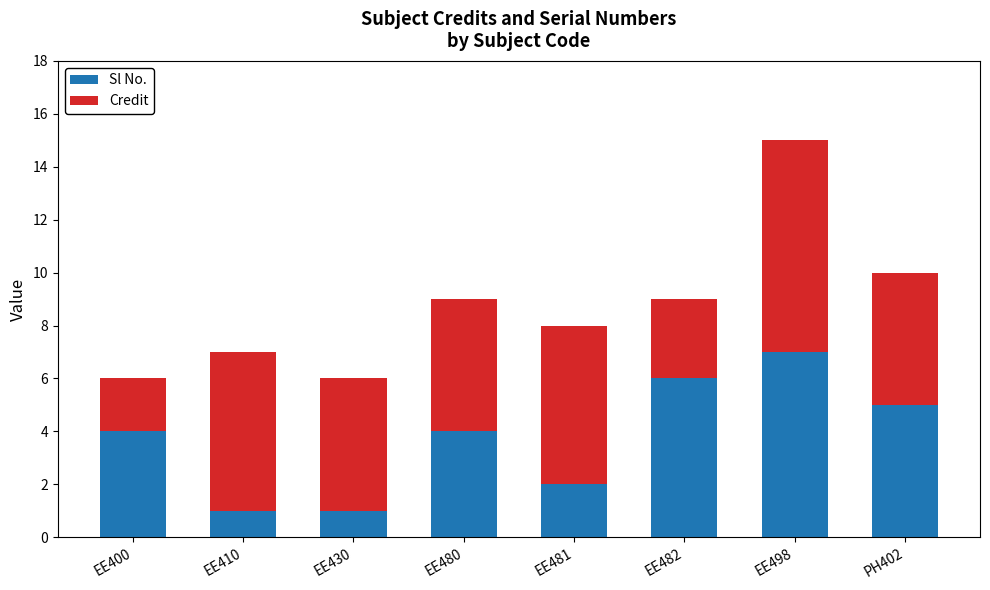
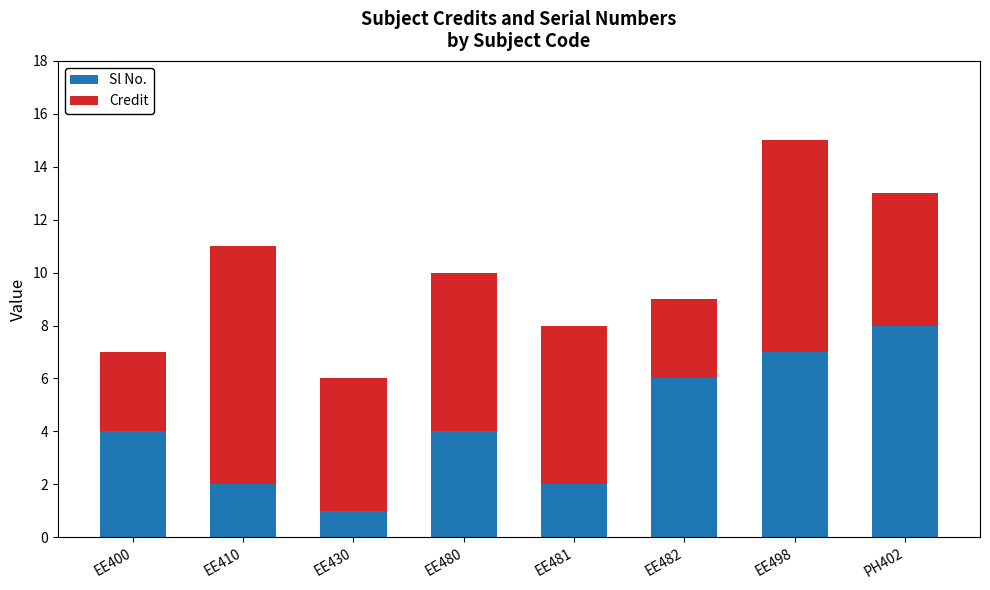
Credit, EE400: 2 -> 3
Sl No., EE410: 1 -> 2
Credit, EE410: 6 -> 9
Credit, EE480: 5 -> 6
Sl No., PH402: 5 -> 8
